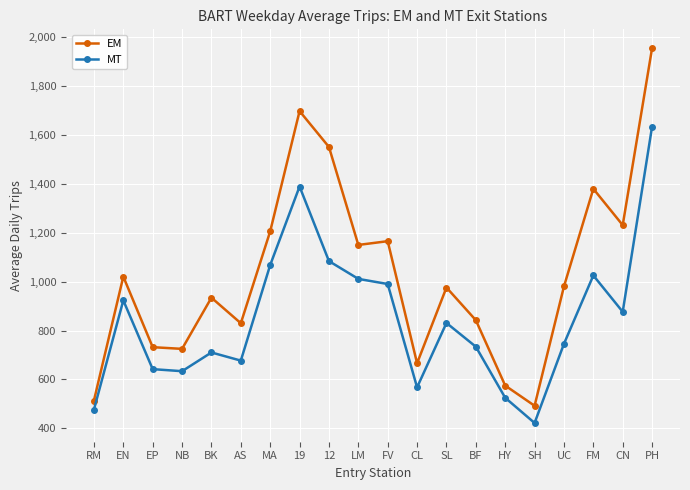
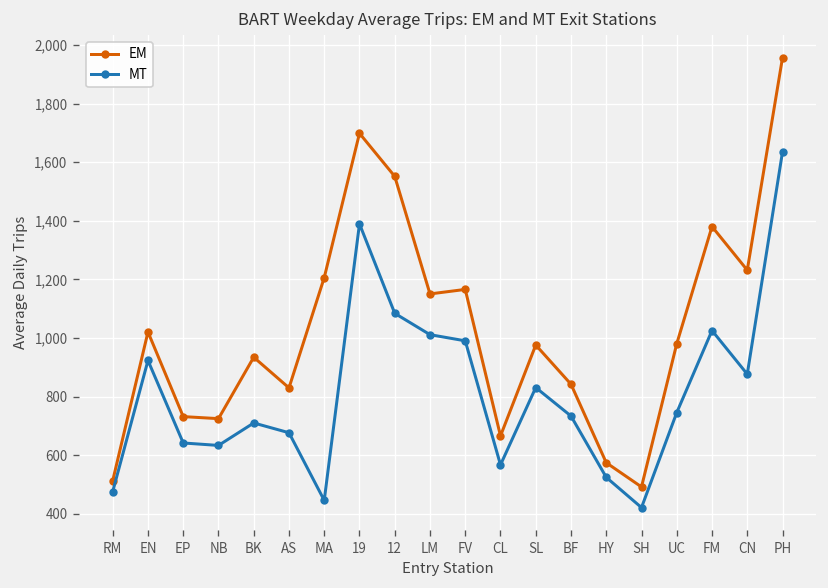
MT, MA: 1,070 -> 450
